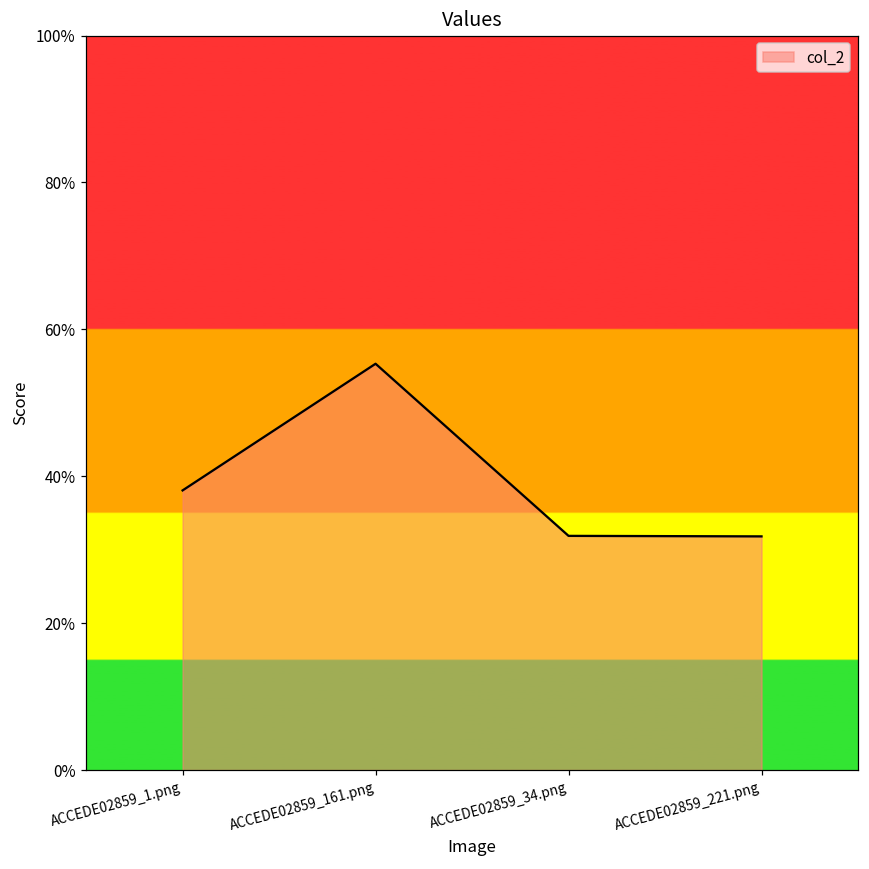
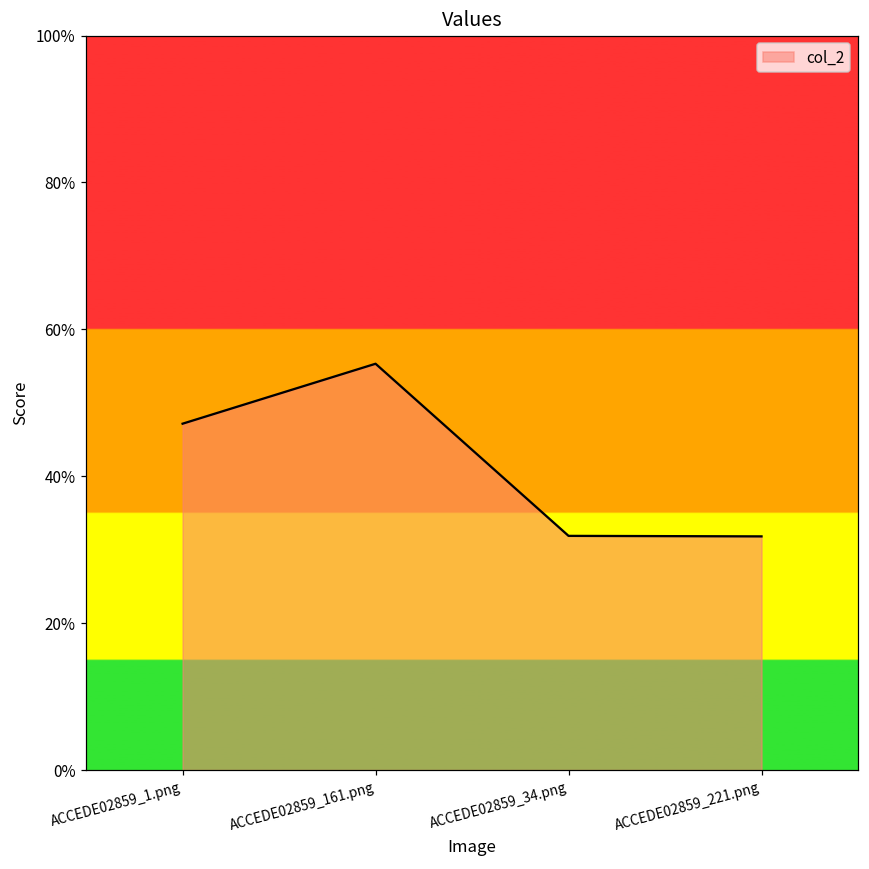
ACCEDE02859_1.png: 38% -> 47%
